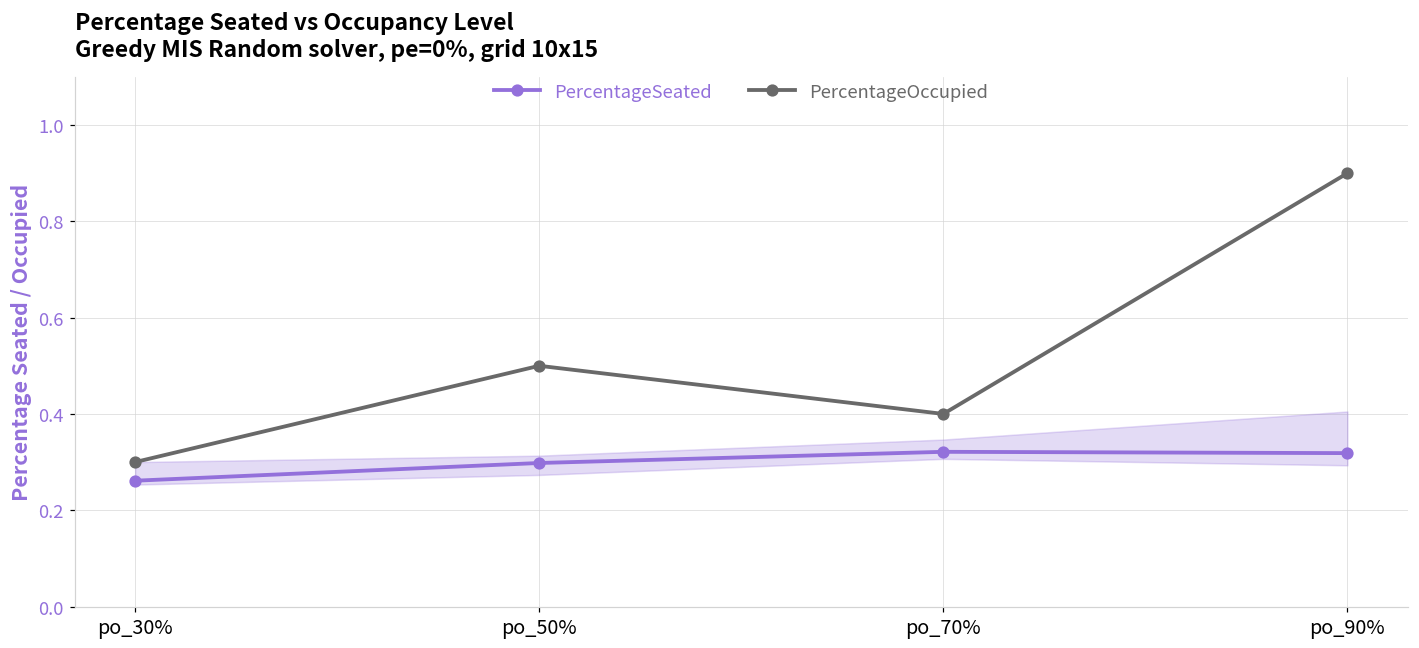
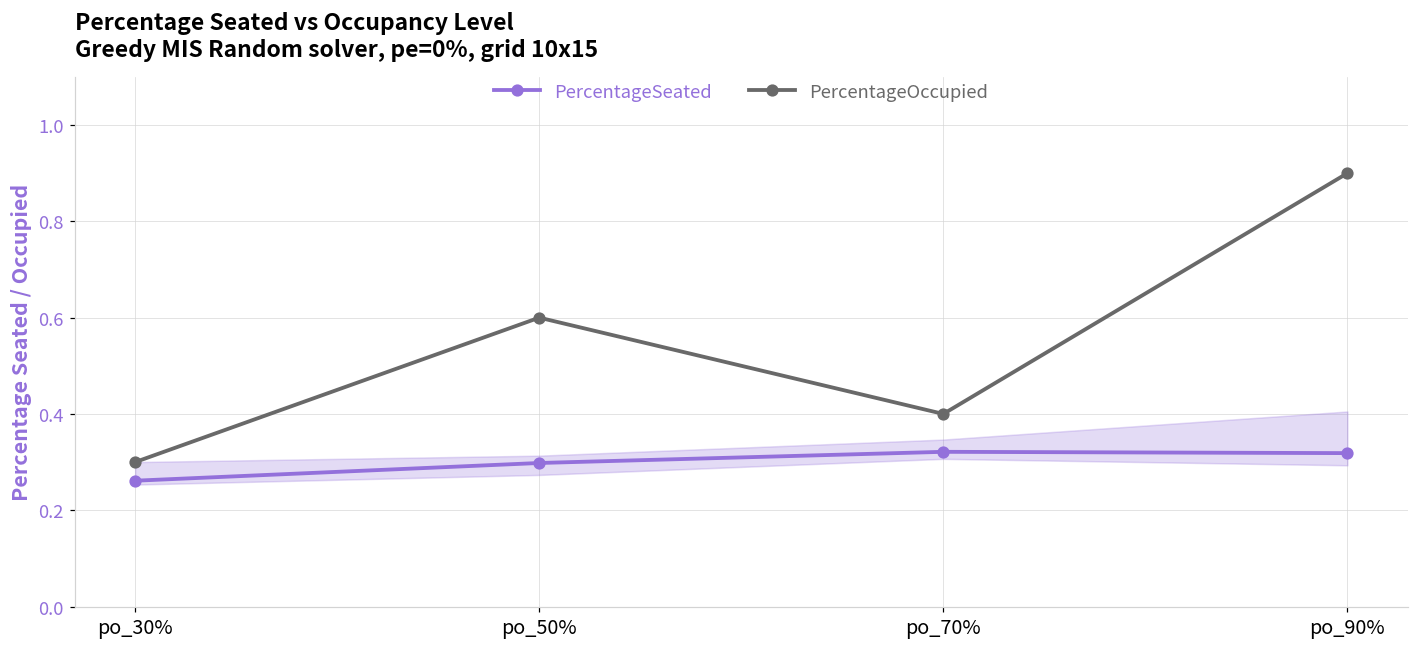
PercentageOccupied, po_50%: 0.5 -> 0.6
